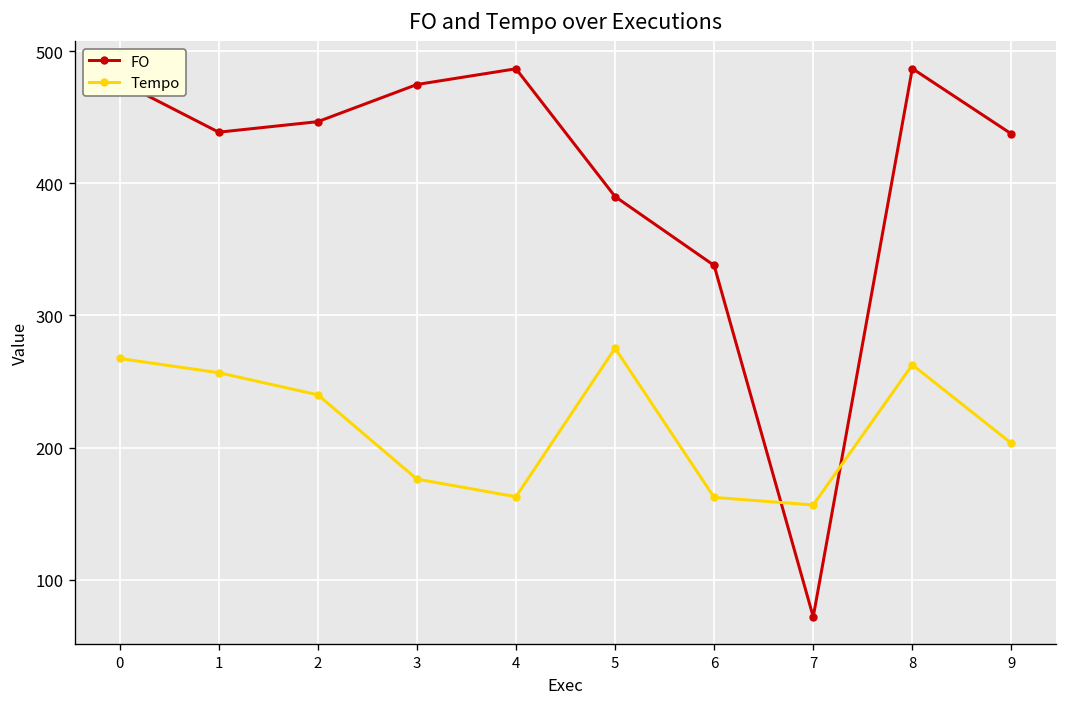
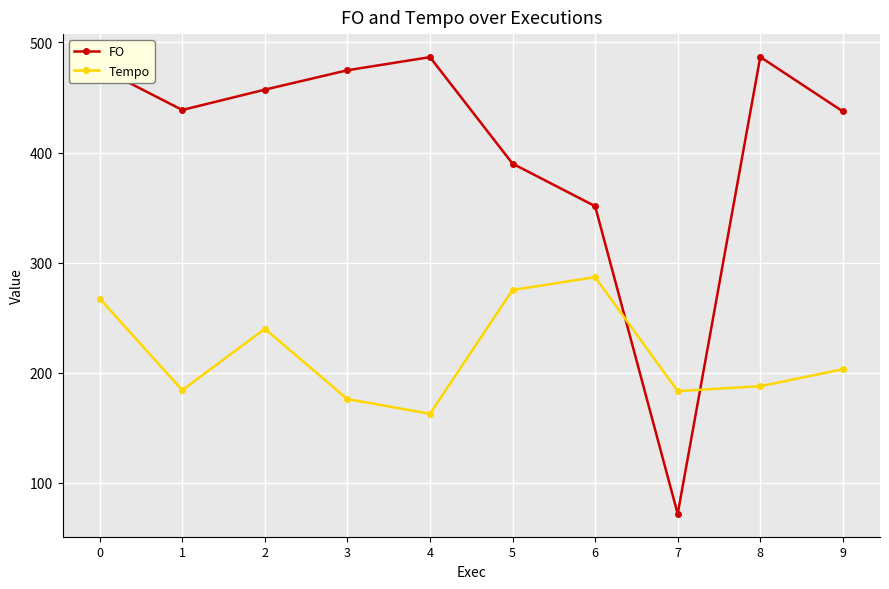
Tempo, 1: 257 -> 184
FO, 2: 447 -> 457
FO, 6: 338 -> 351
Tempo, 6: 162 -> 287
Tempo, 7: 157 -> 183
Tempo, 8: 263 -> 188
